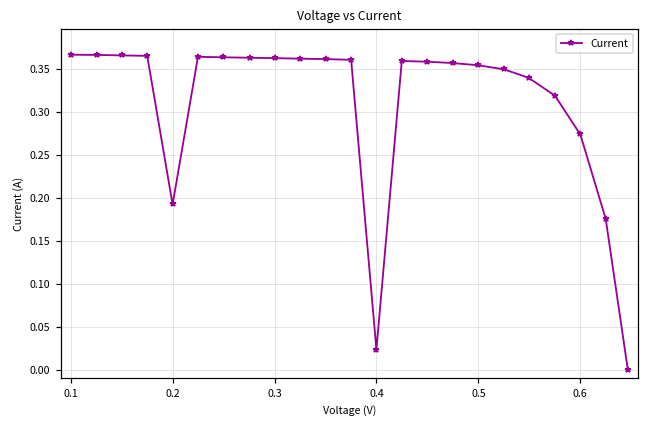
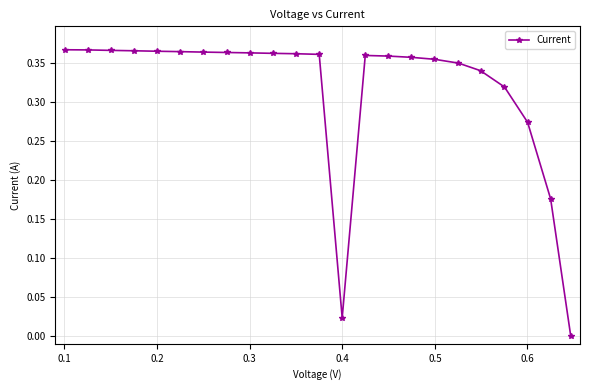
0.2: 0.19 -> 0.36
